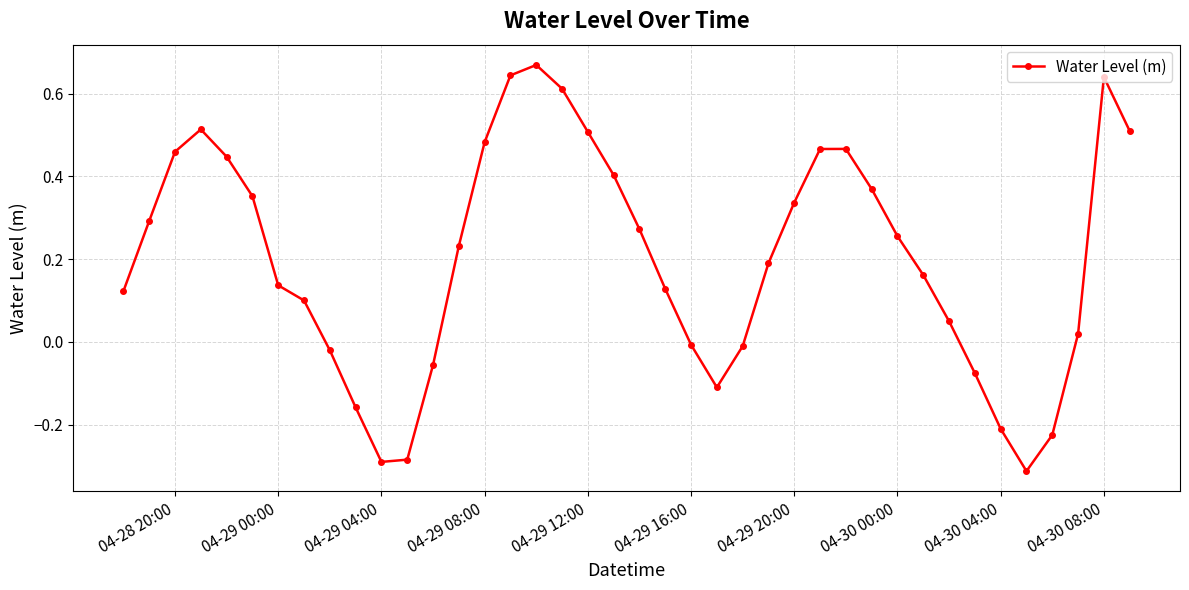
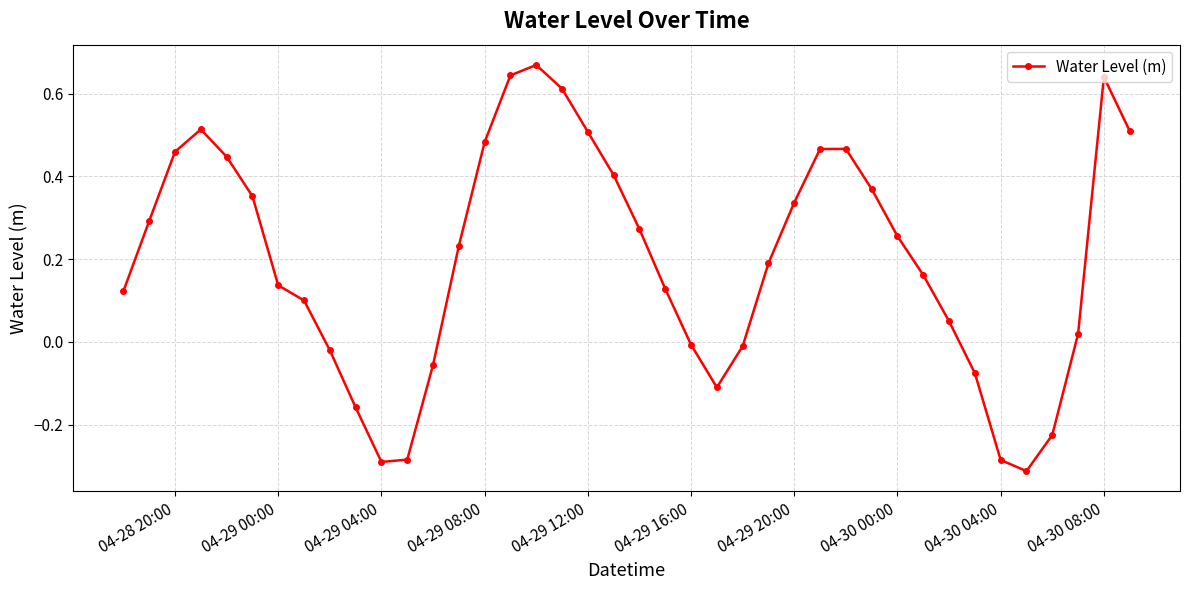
04-30 04:00: -0.21 -> -0.29
